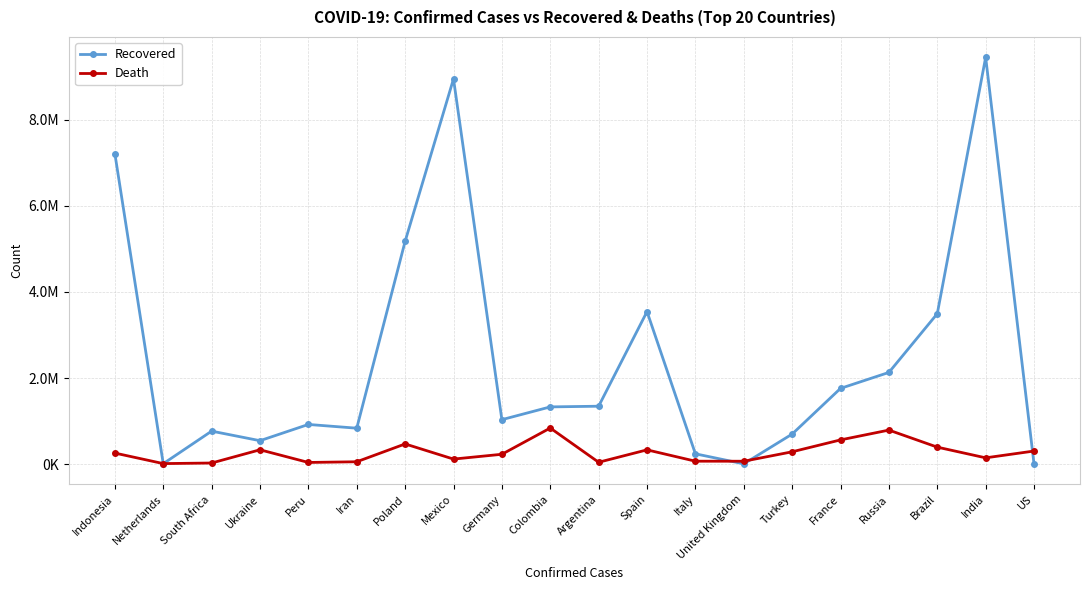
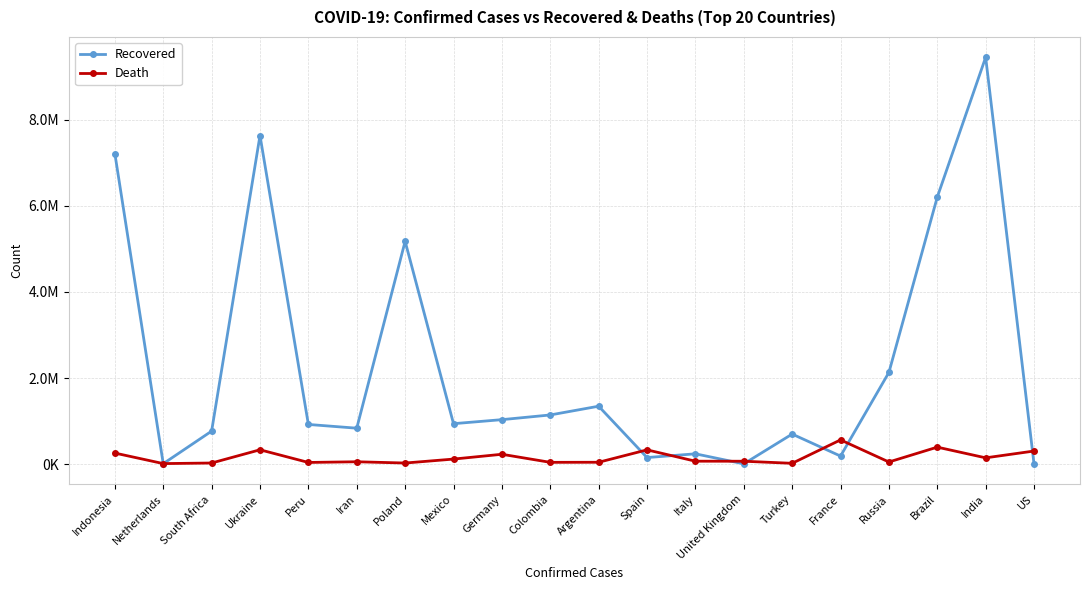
Recovered, Ukraine: 500000 -> 7600000
Death, Poland: 500000 -> 0
Recovered, Mexico: 9000000 -> 900000
Recovered, Colombia: 1300000 -> 1100000
Death, Colombia: 800000 -> 0
Recovered, Spain: 3500000 -> 200000
Death, Turkey: 300000 -> 0
Recovered, France: 1800000 -> 200000
Death, Russia: 800000 -> 0
Recovered, Brazil: 3500000 -> 6200000
